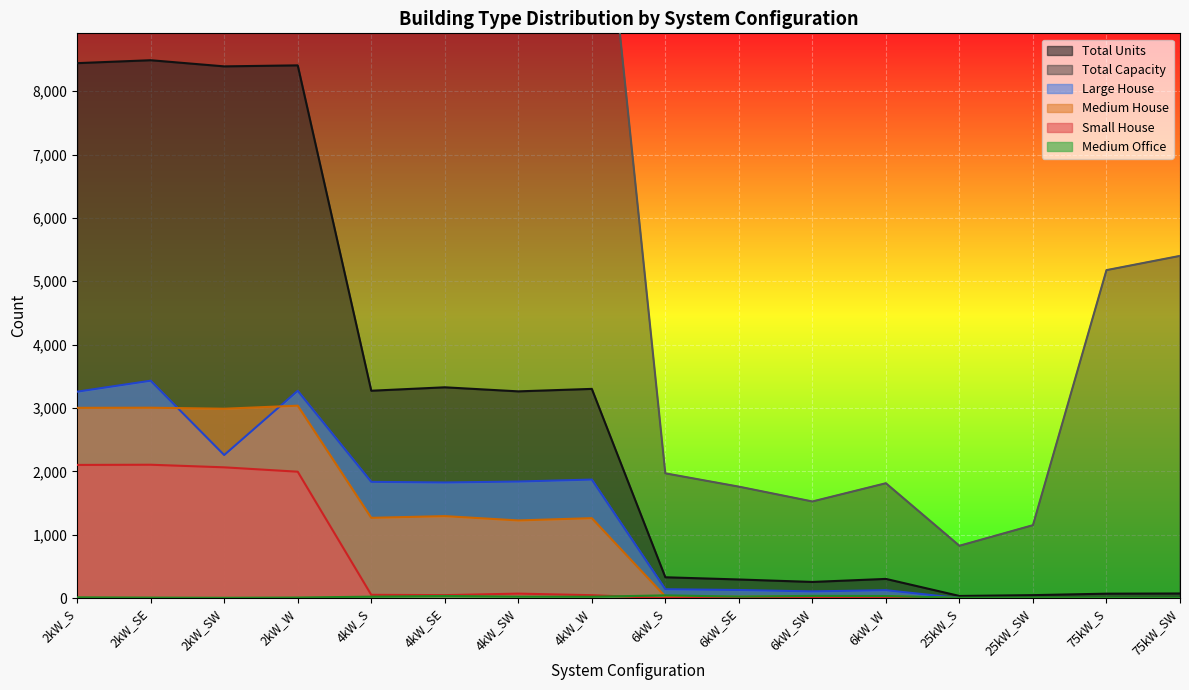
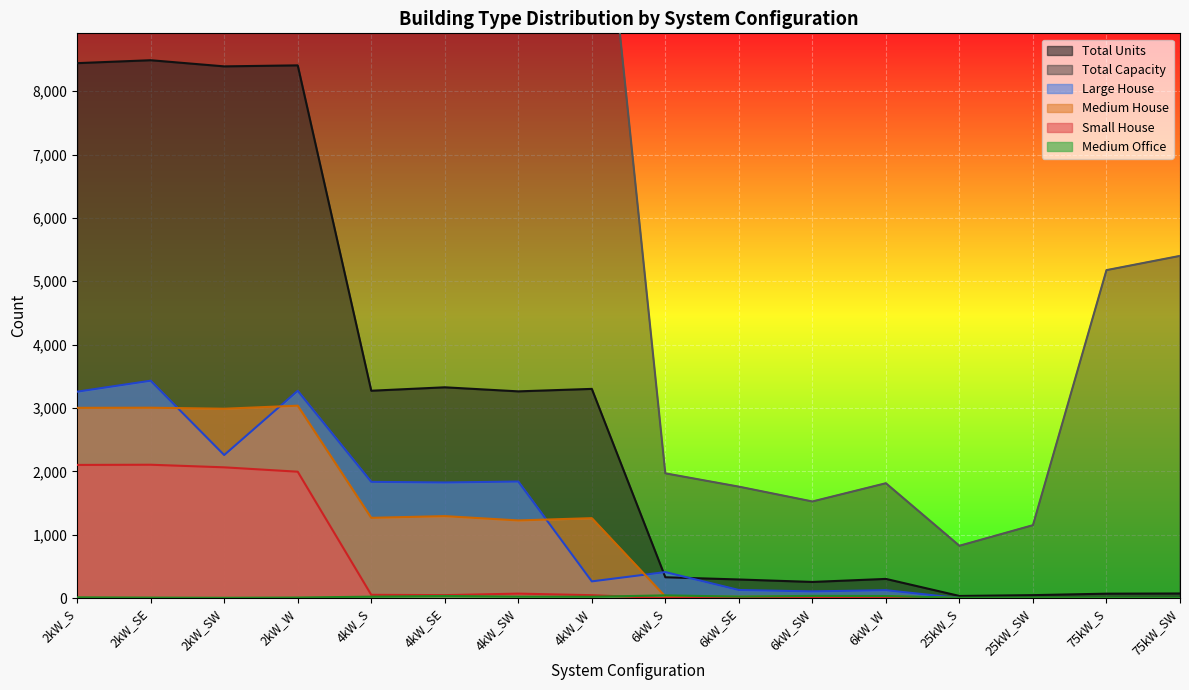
Large House, 4kW_W: 1,900 -> 300
Large House, 6kW_S: 100 -> 400
